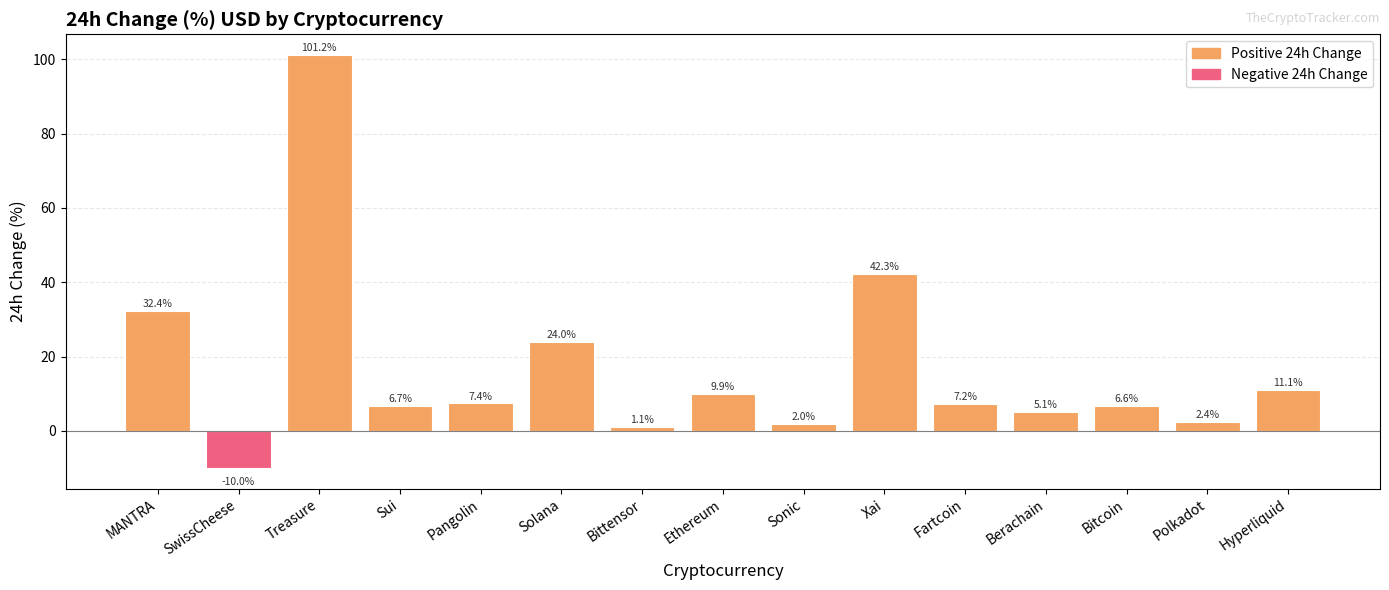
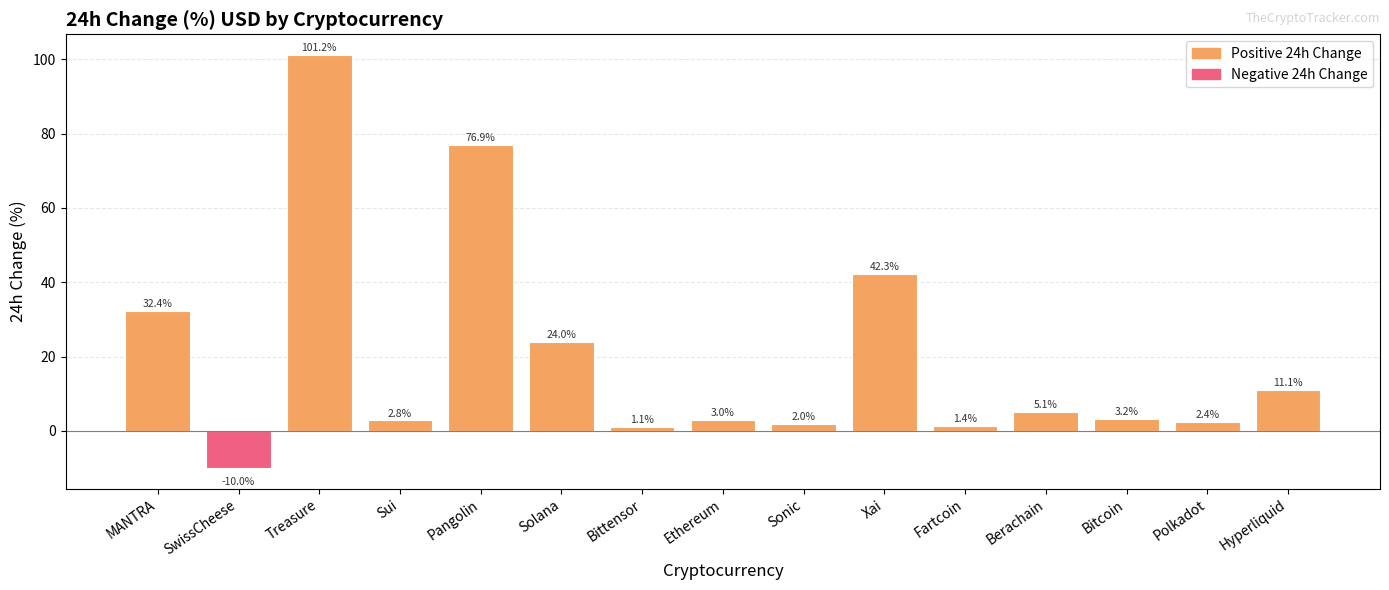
Sui: 6.7% -> 2.8%
Pangolin: 7.4% -> 76.9%
Ethereum: 9.9% -> 3.0%
Fartcoin: 7.2% -> 1.4%
Bitcoin: 6.6% -> 3.2%
